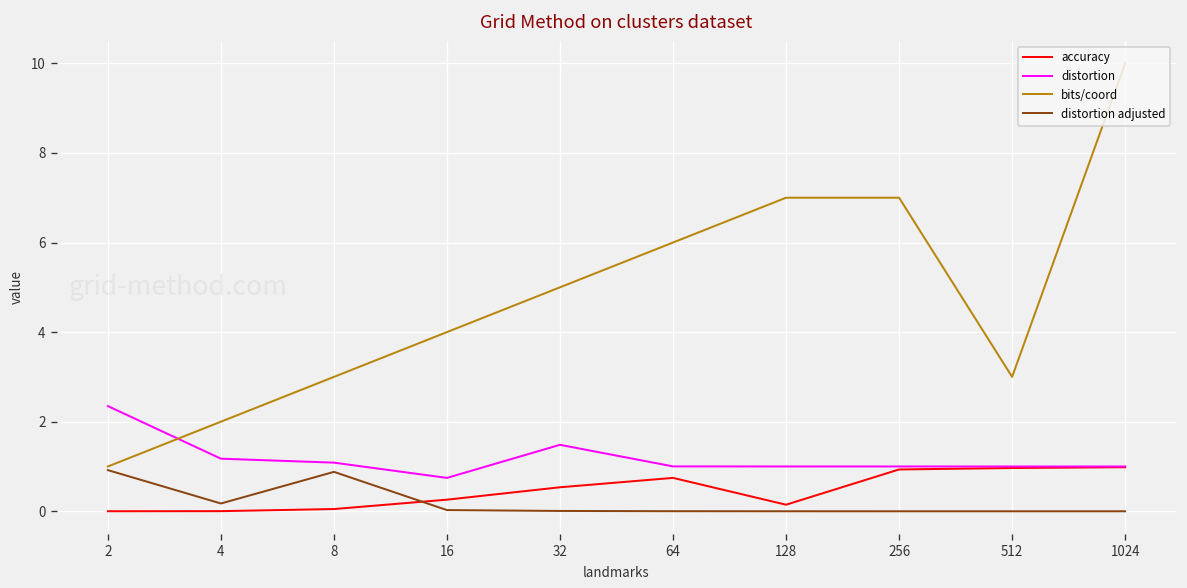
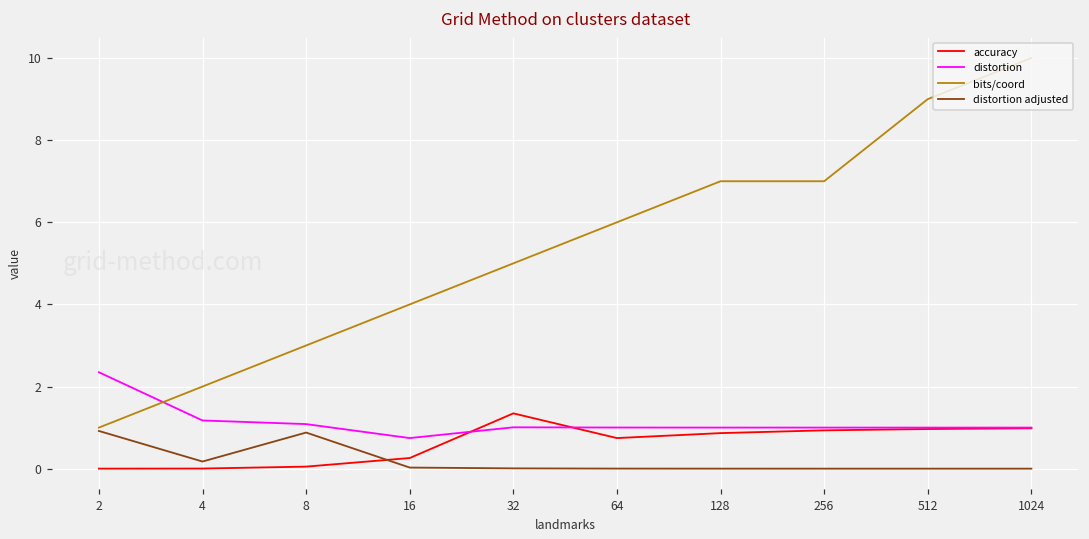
accuracy, 32: 0.5 -> 1.3
distortion, 32: 1.5 -> 1.0
accuracy, 128: 0.1 -> 0.9
bits/coord, 512: 3 -> 9
